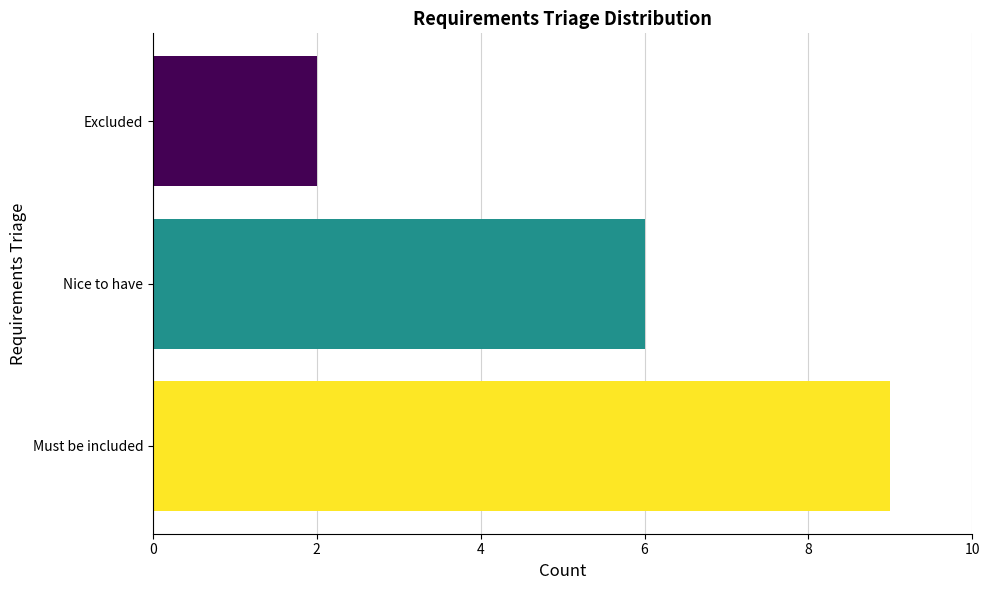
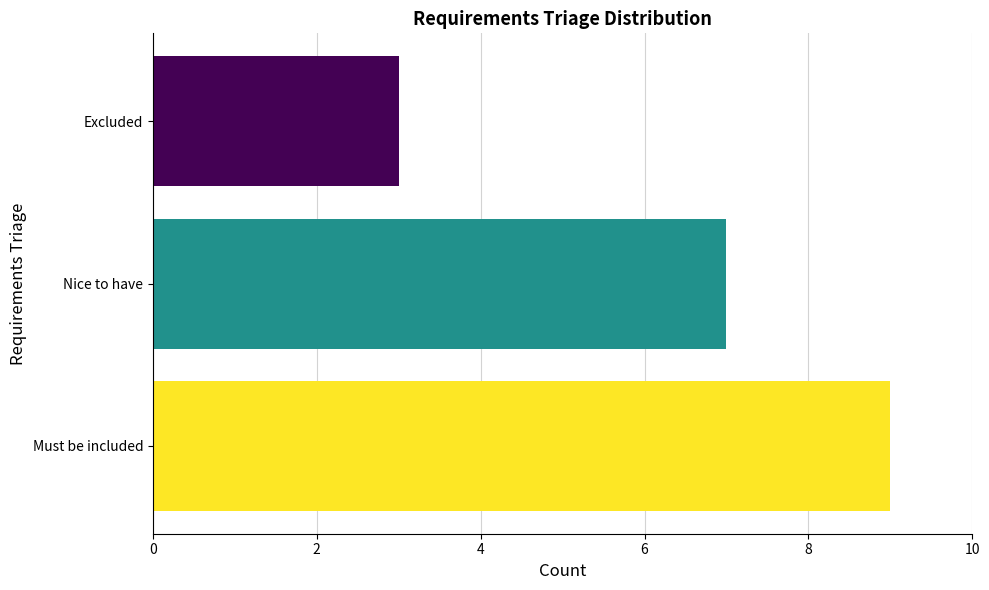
Excluded: 2 -> 3
Nice to have: 6 -> 7
